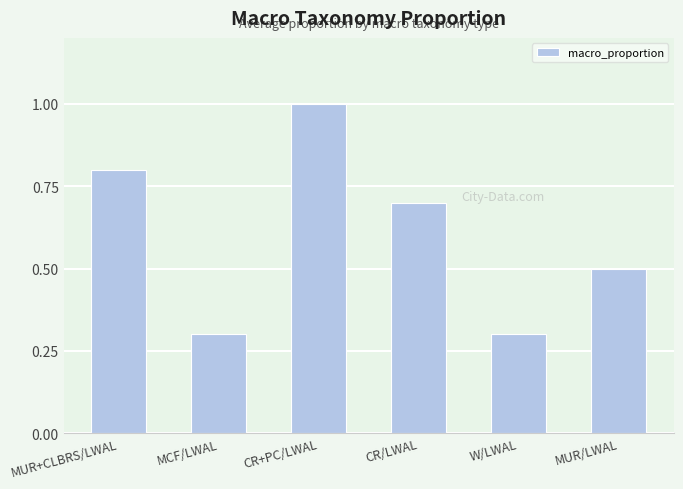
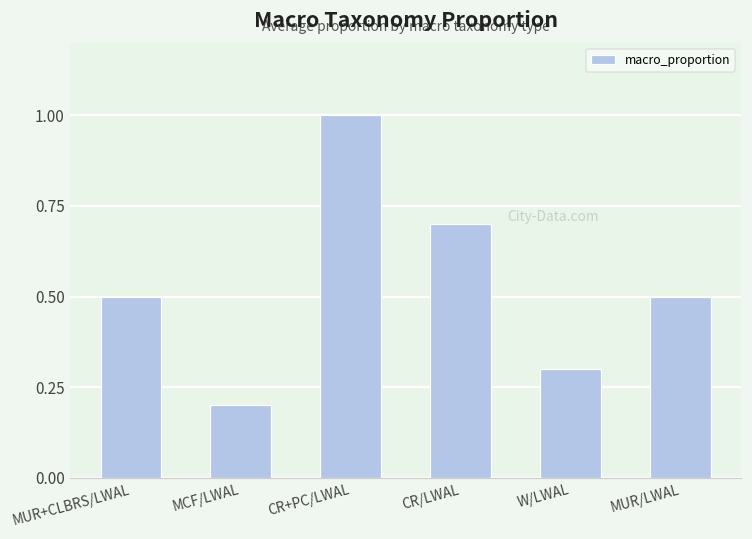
MUR+CLBRS/LWAL: 0.8 -> 0.5
MCF/LWAL: 0.3 -> 0.2
